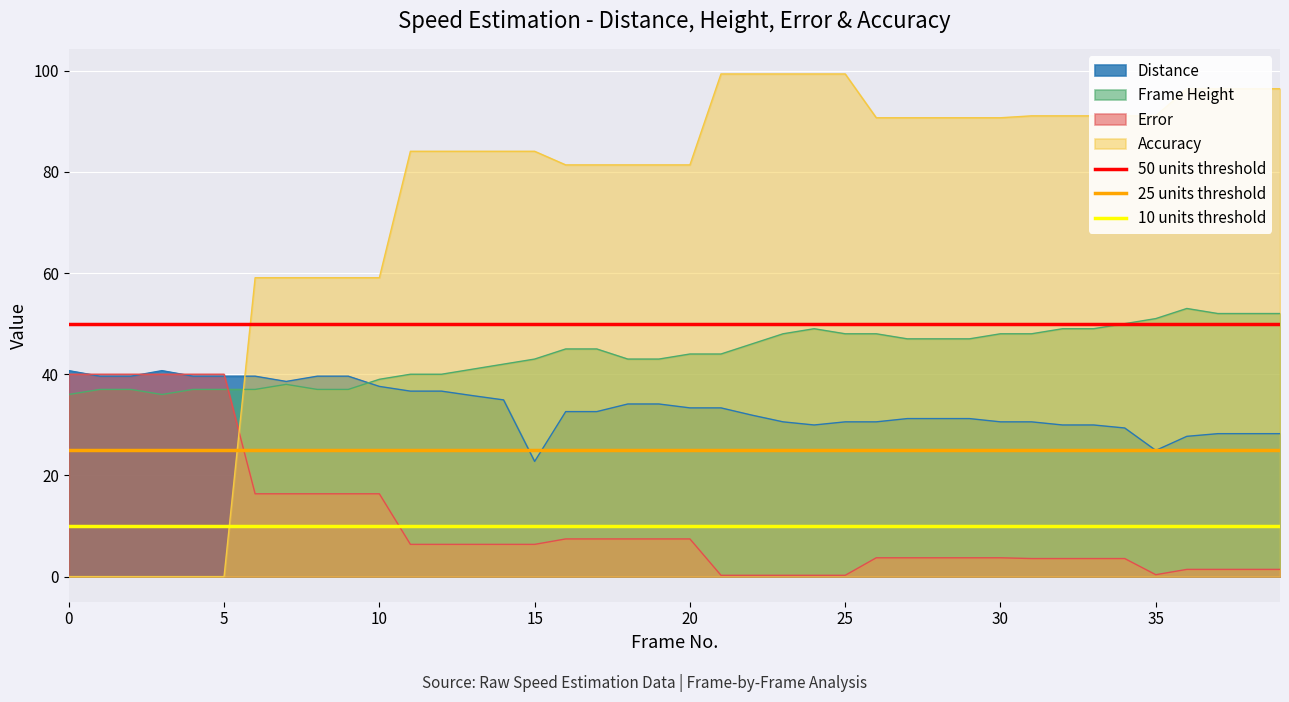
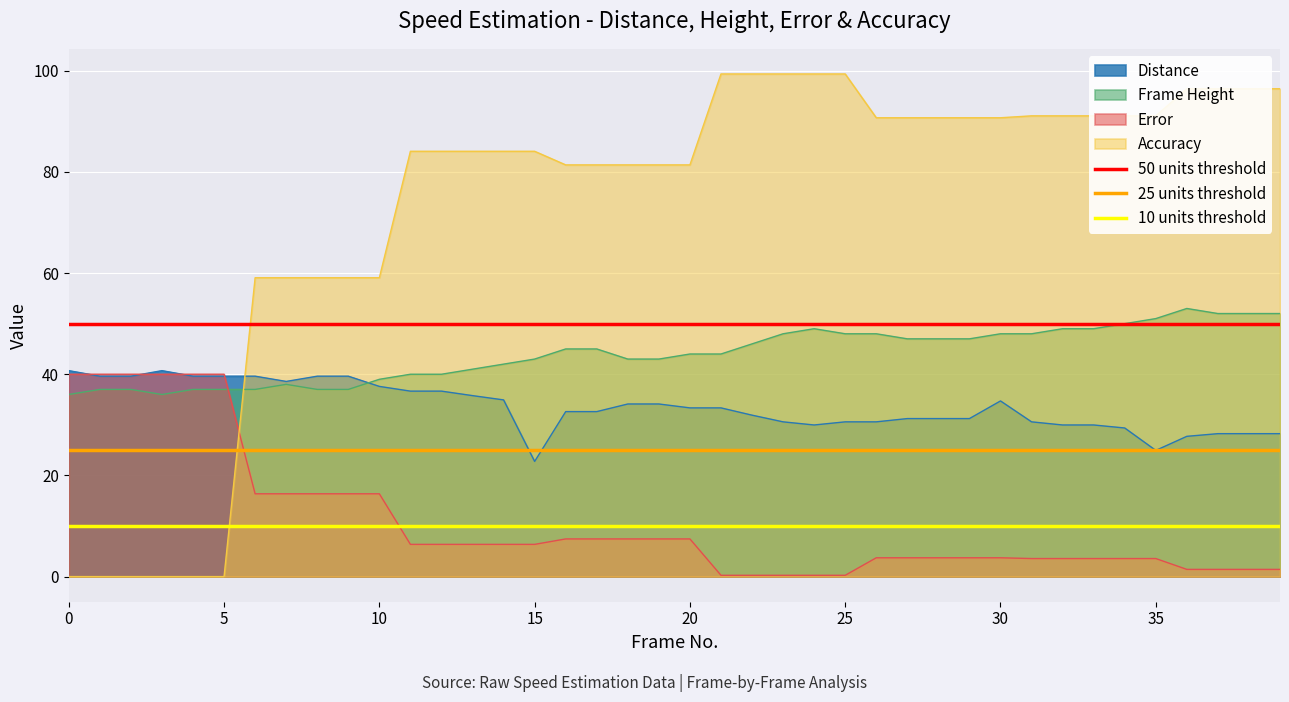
Distance, 30: 31 -> 35
Error, 35: 0 -> 4
